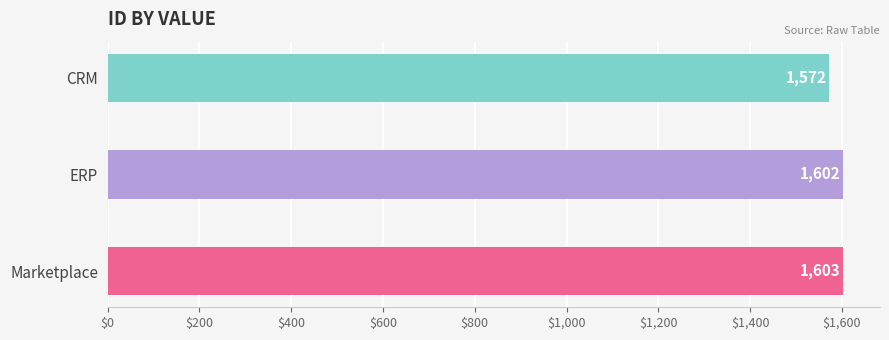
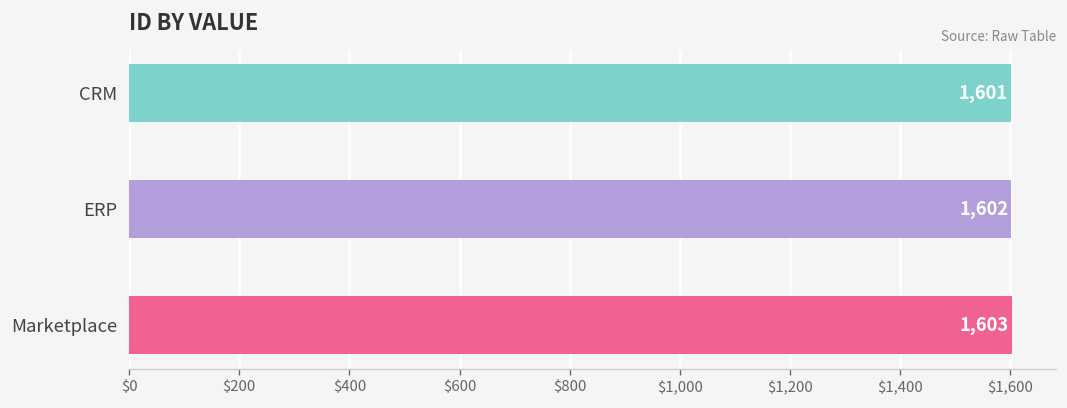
CRM: 1,572 -> 1,601
